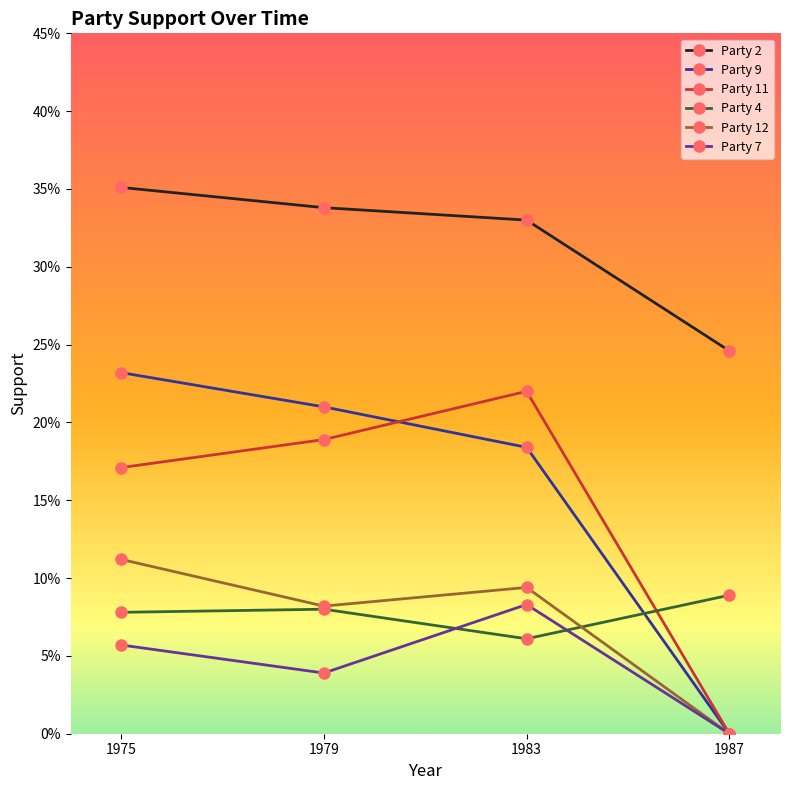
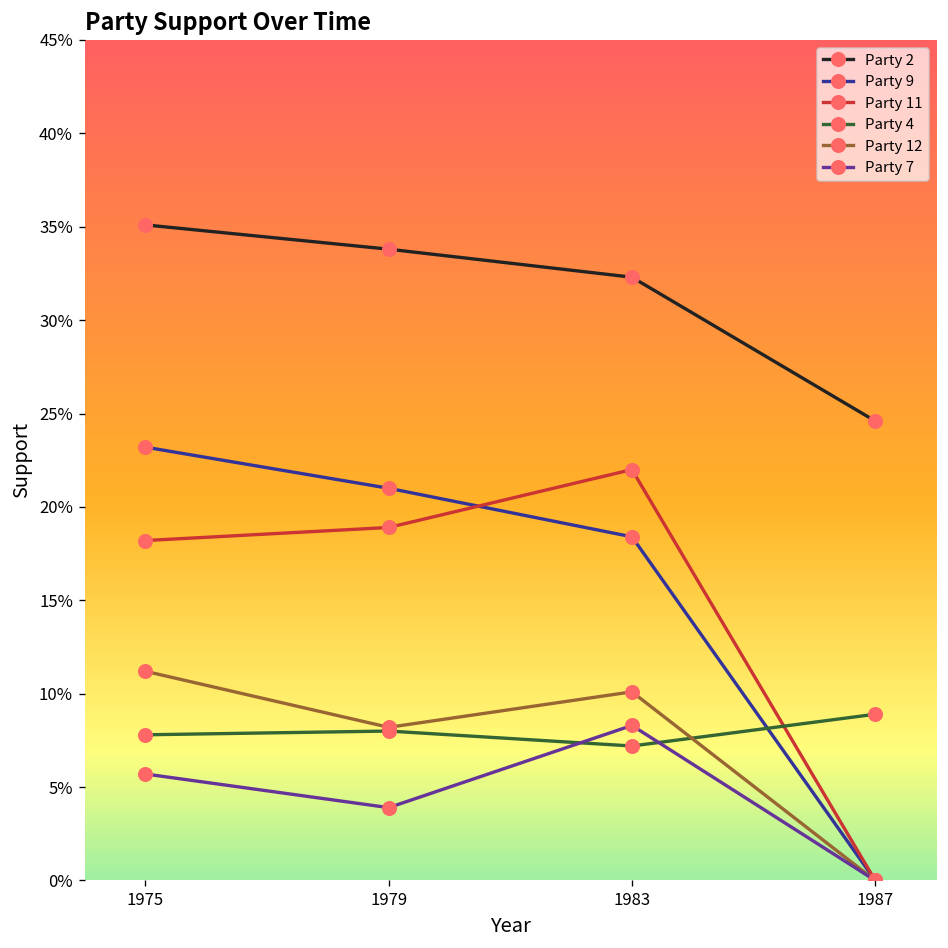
Party 11, 1975: 17.1% -> 18.2%
Party 2, 1983: 33.0% -> 32.3%
Party 4, 1983: 6.1% -> 7.2%
Party 12, 1983: 9.4% -> 10.1%
